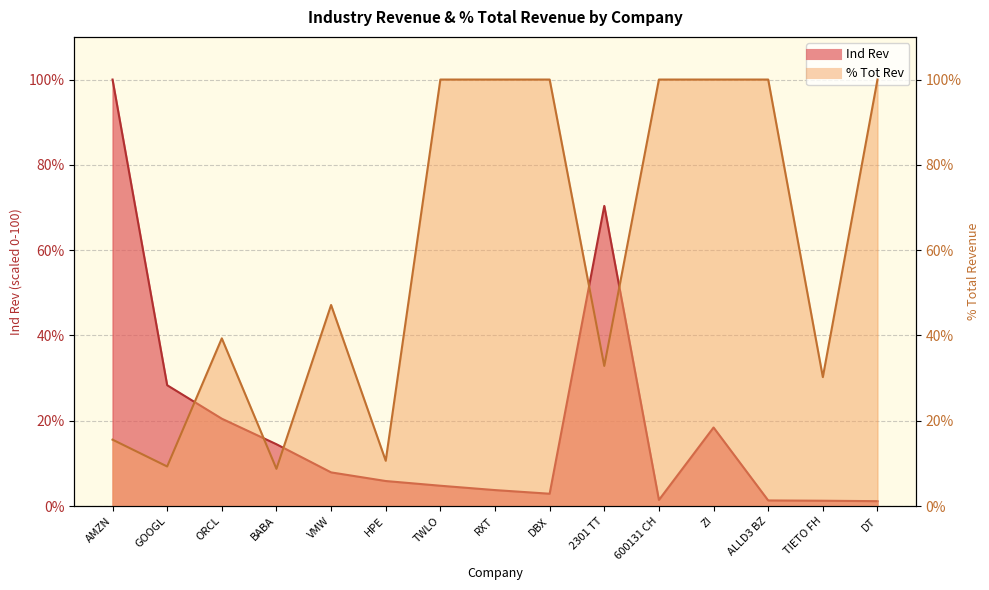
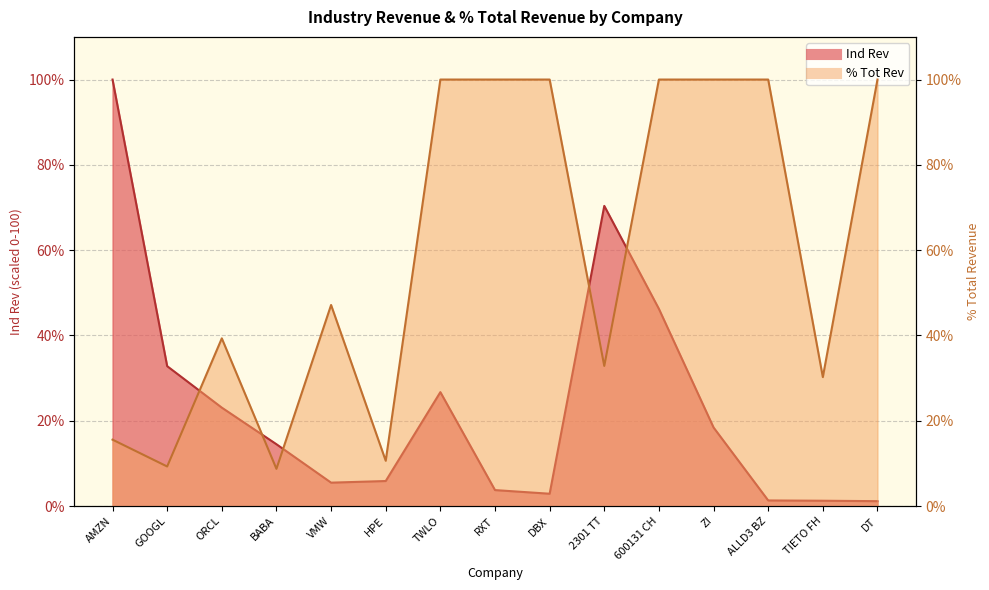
Ind Rev, GOOGL: 28% -> 33%
Ind Rev, ORCL: 20% -> 23%
Ind Rev, VMW: 8% -> 5%
Ind Rev, TWLO: 5% -> 27%
Ind Rev, 600131 CH: 1% -> 46%
